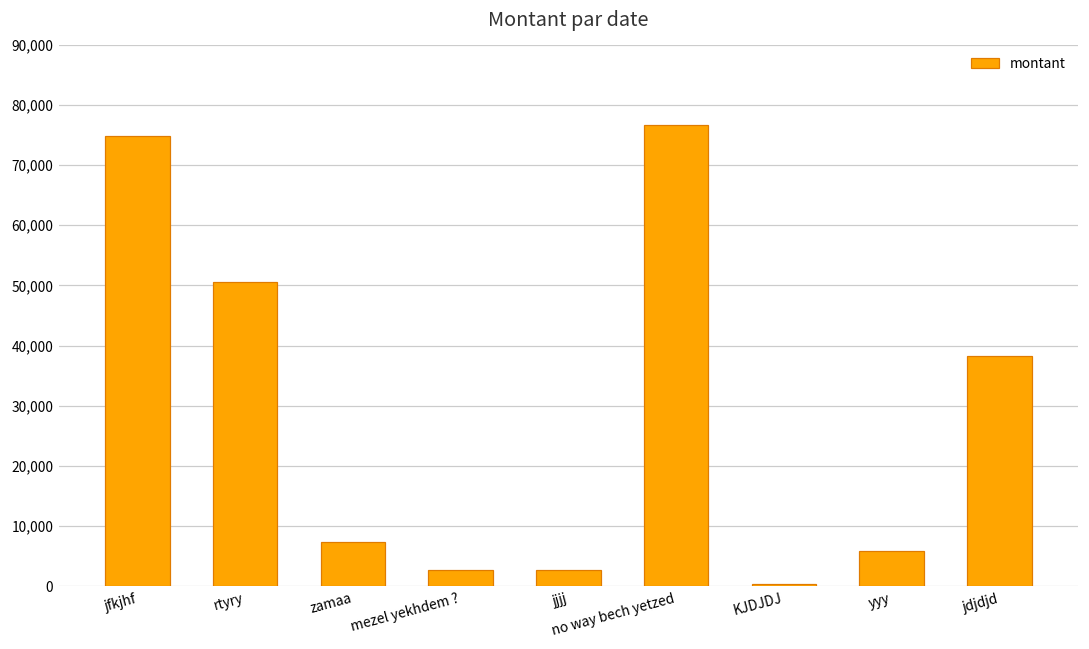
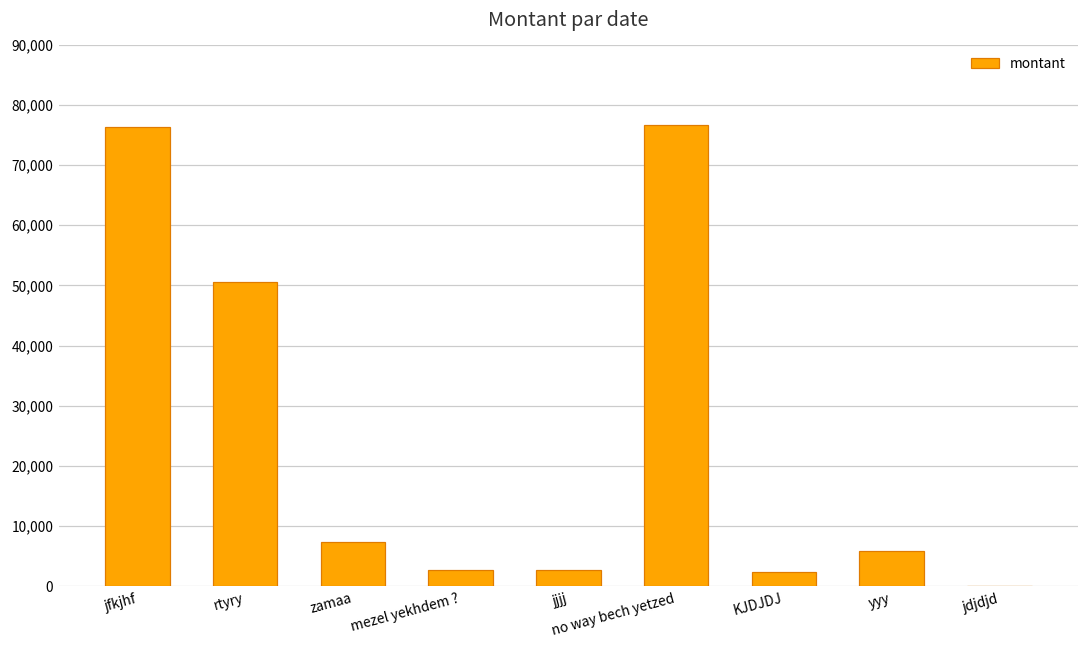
jfkjhf: 75,000 -> 76,000
KJDJDJ: 0 -> 2,000
jdjdjd: 38,000 -> 0
